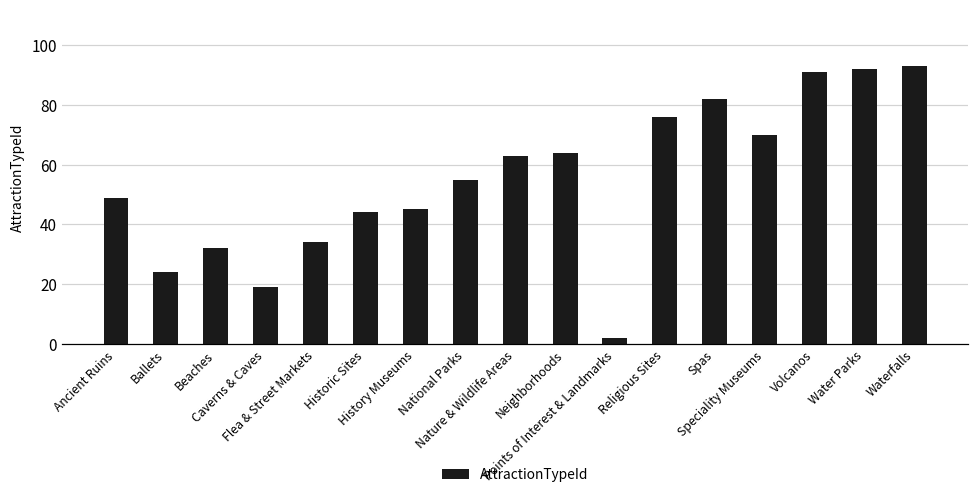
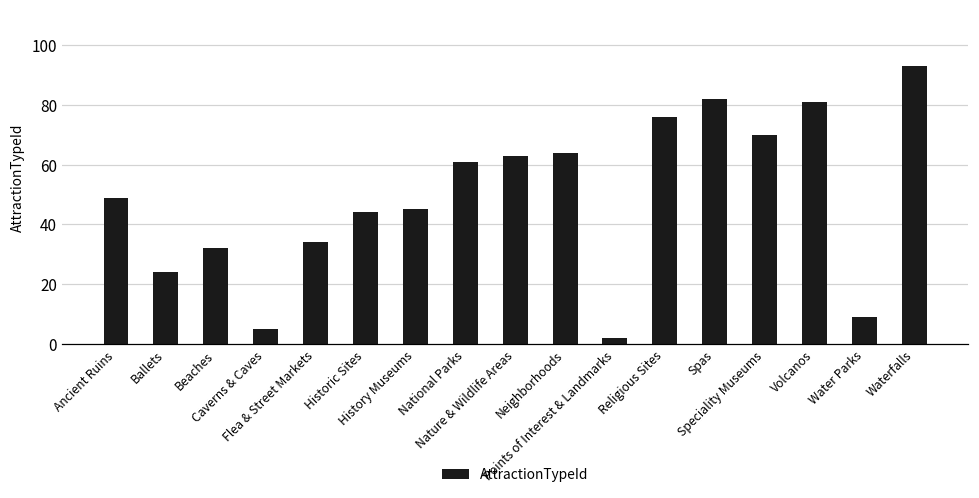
Caverns & Caves: 19 -> 5
National Parks: 55 -> 61
Volcanos: 91 -> 81
Water Parks: 92 -> 9
